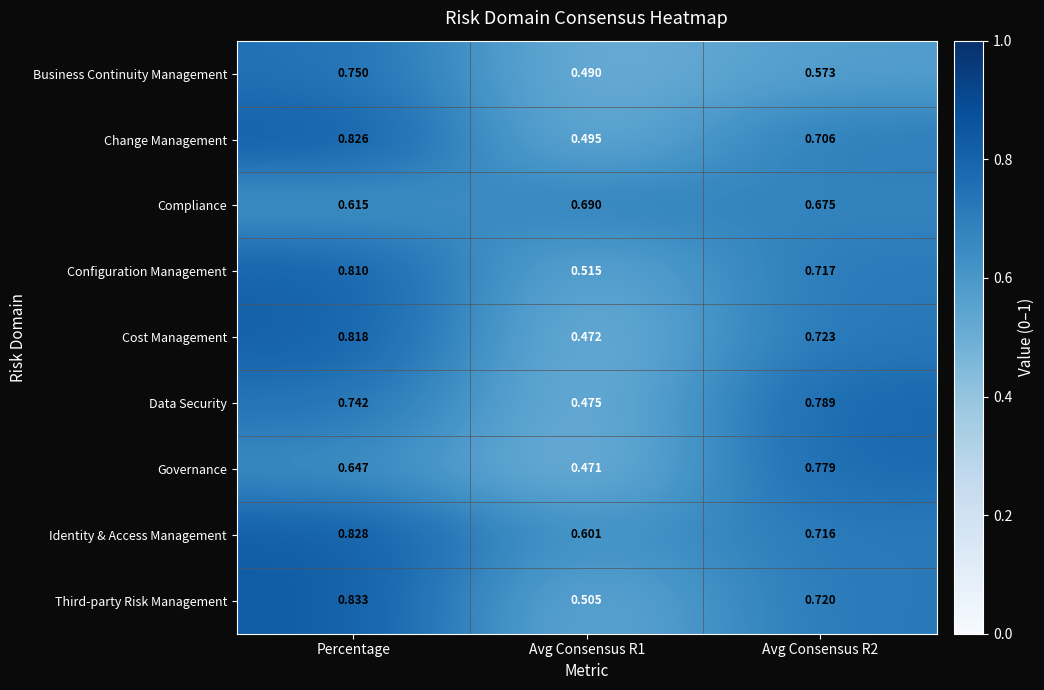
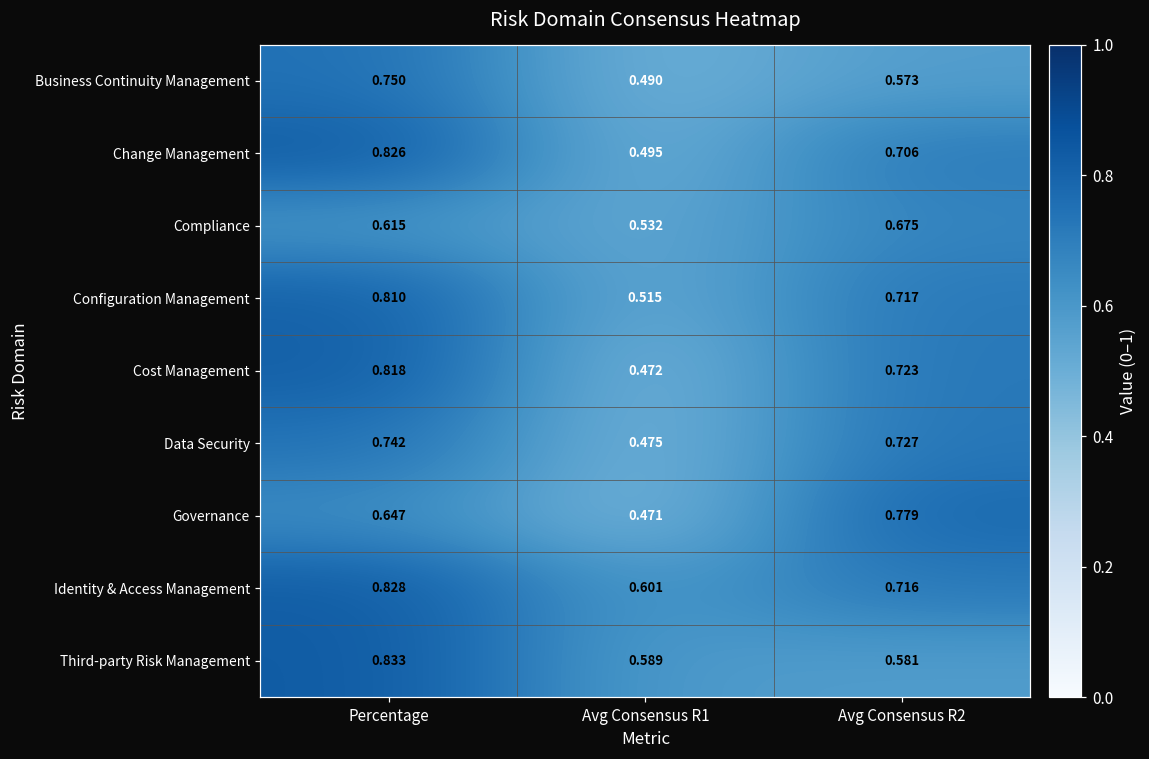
Compliance, Avg Consensus R1: 0.690 -> 0.532
Data Security, Avg Consensus R2: 0.789 -> 0.727
Third-party Risk Management, Avg Consensus R1: 0.505 -> 0.589
Third-party Risk Management, Avg Consensus R2: 0.720 -> 0.581
